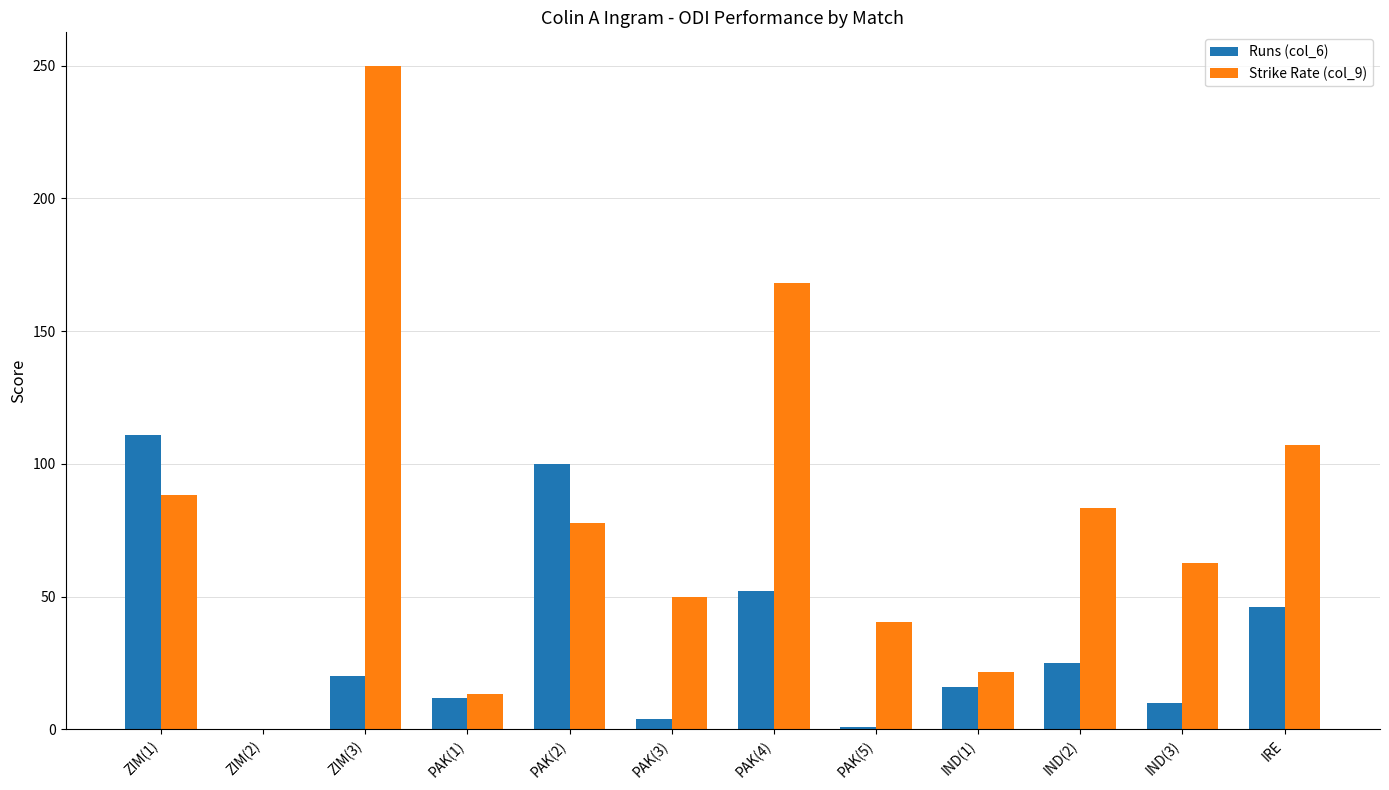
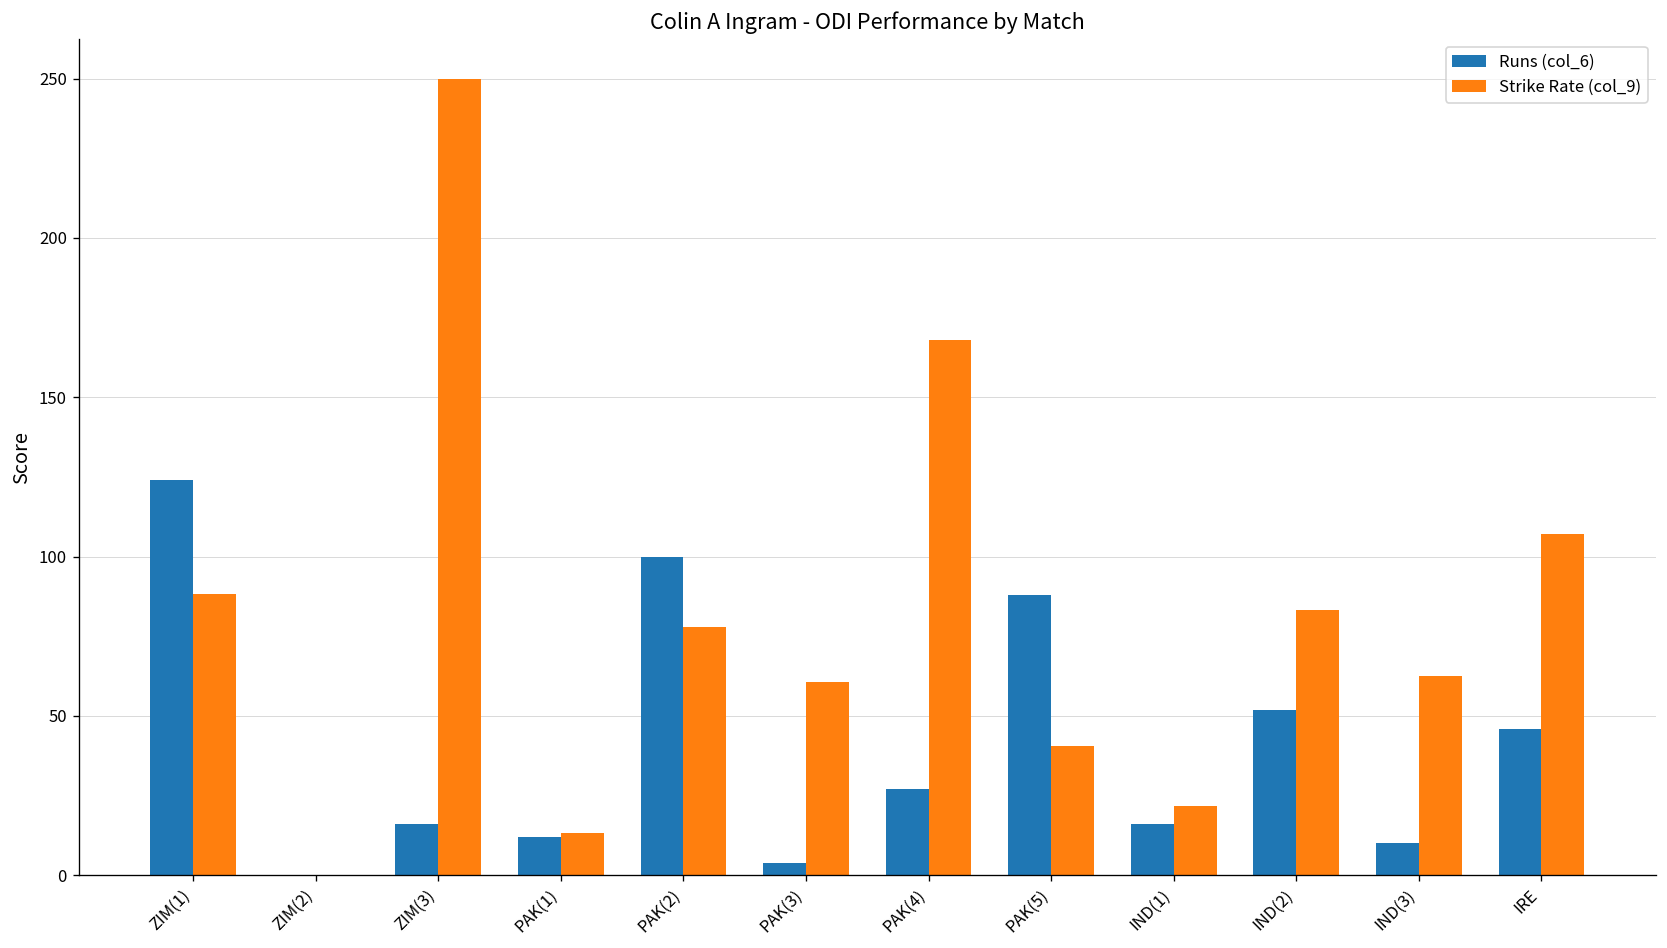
Runs (col_6), ZIM(1): 111 -> 124
Runs (col_6), ZIM(3): 20 -> 16
Strike Rate (col_9), PAK(3): 50 -> 61
Runs (col_6), PAK(4): 52 -> 27
Runs (col_6), PAK(5): 1 -> 88
Runs (col_6), IND(2): 25 -> 52
